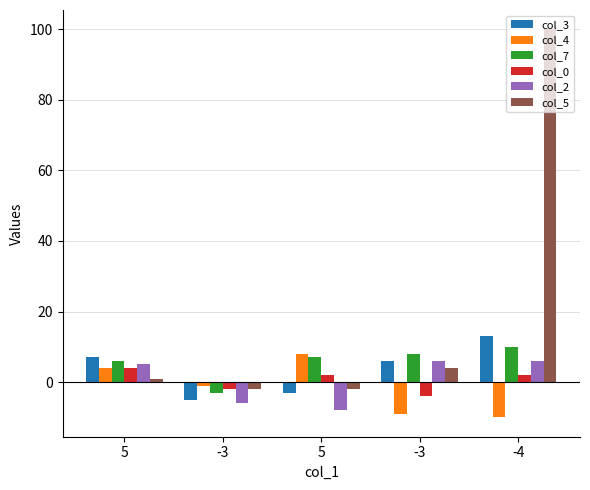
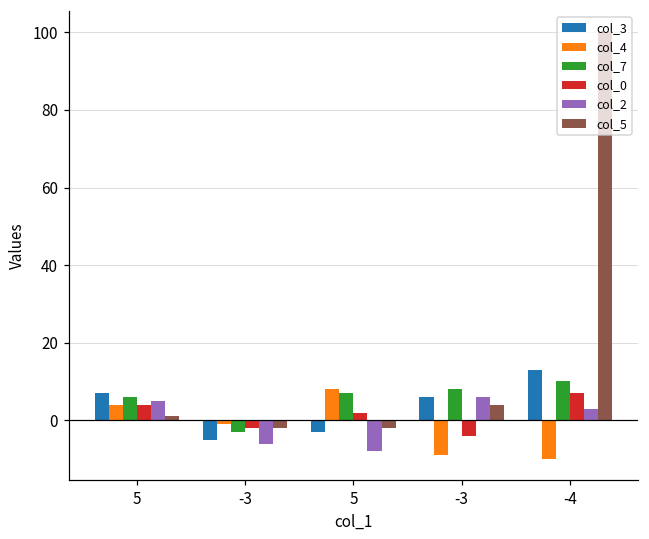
col_0, -4: 2 -> 7
col_2, -4: 6 -> 3
